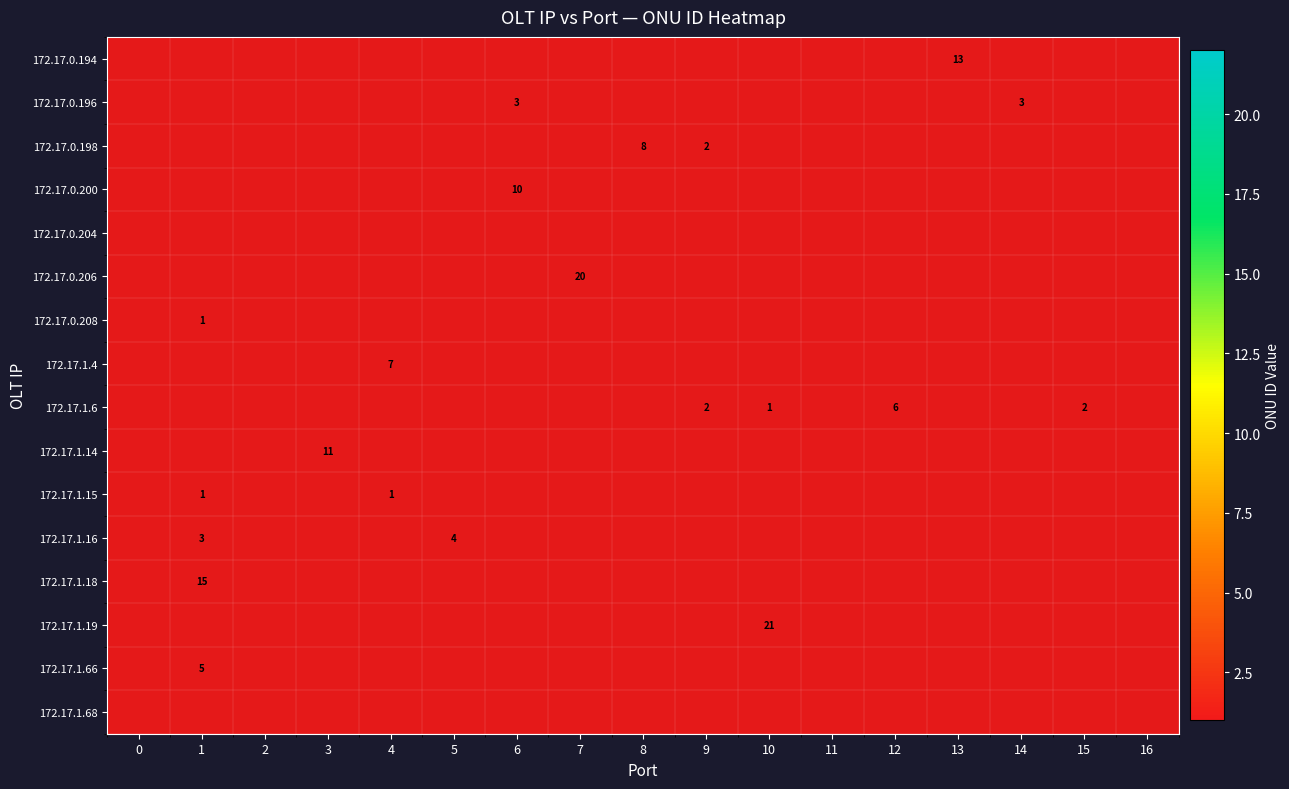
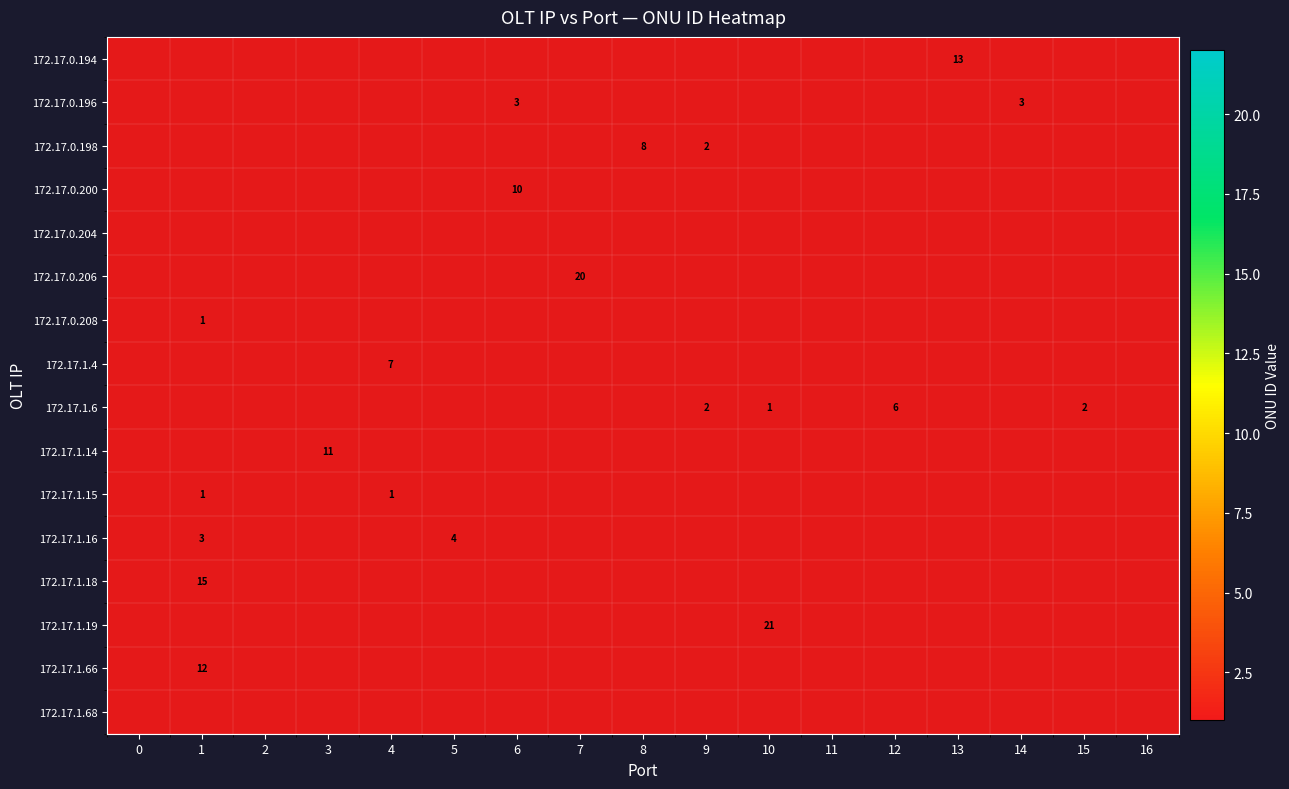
172.17.1.66, 1: 5 -> 12
